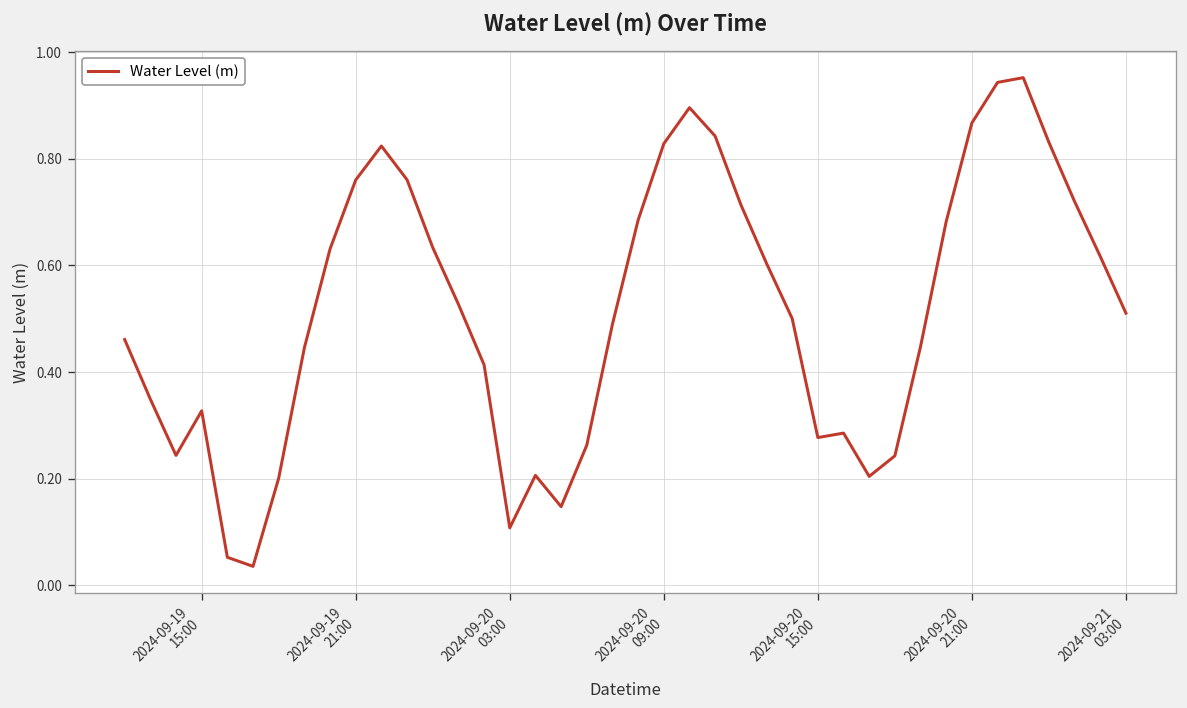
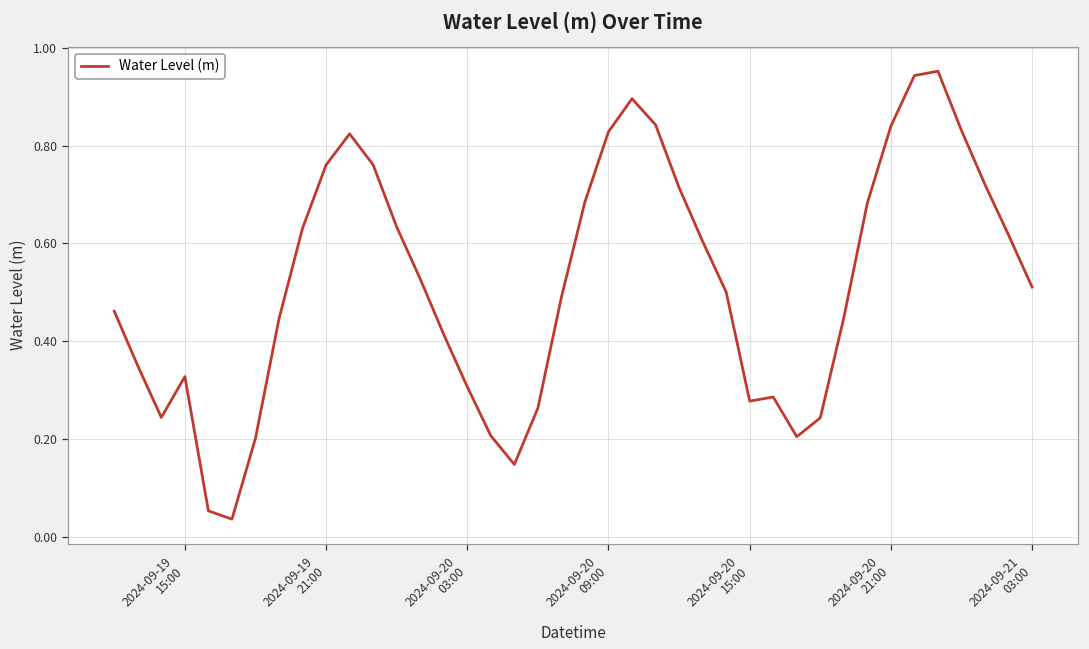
2024-09-20 03:00: 0.11 -> 0.31
2024-09-20 21:00: 0.87 -> 0.84
